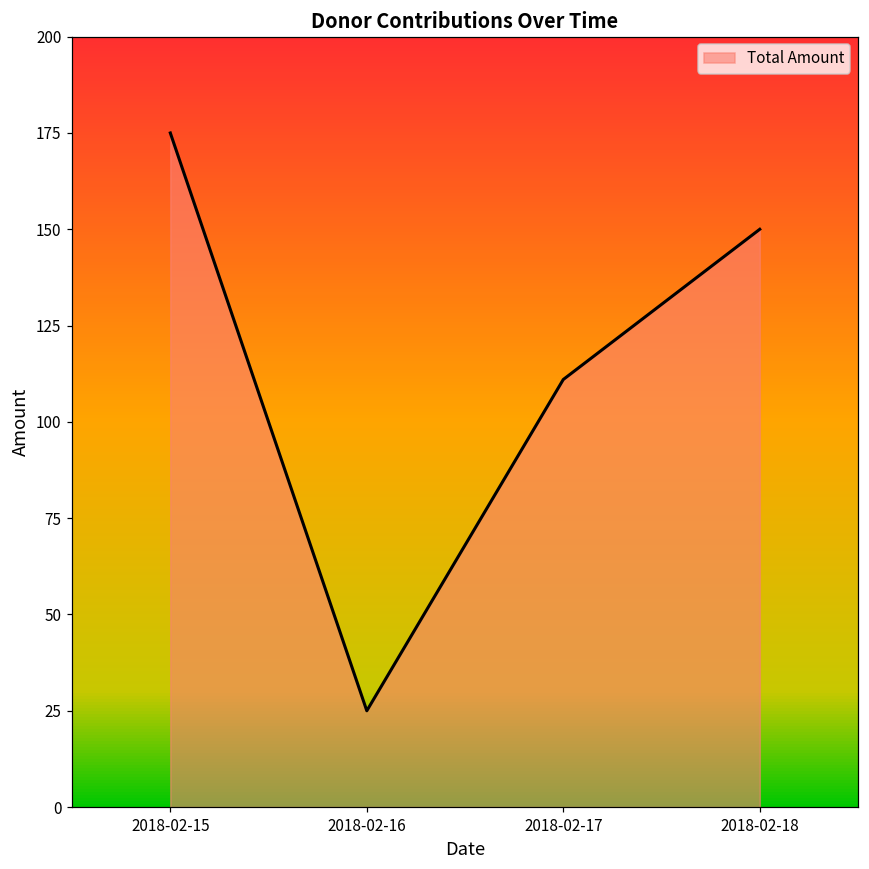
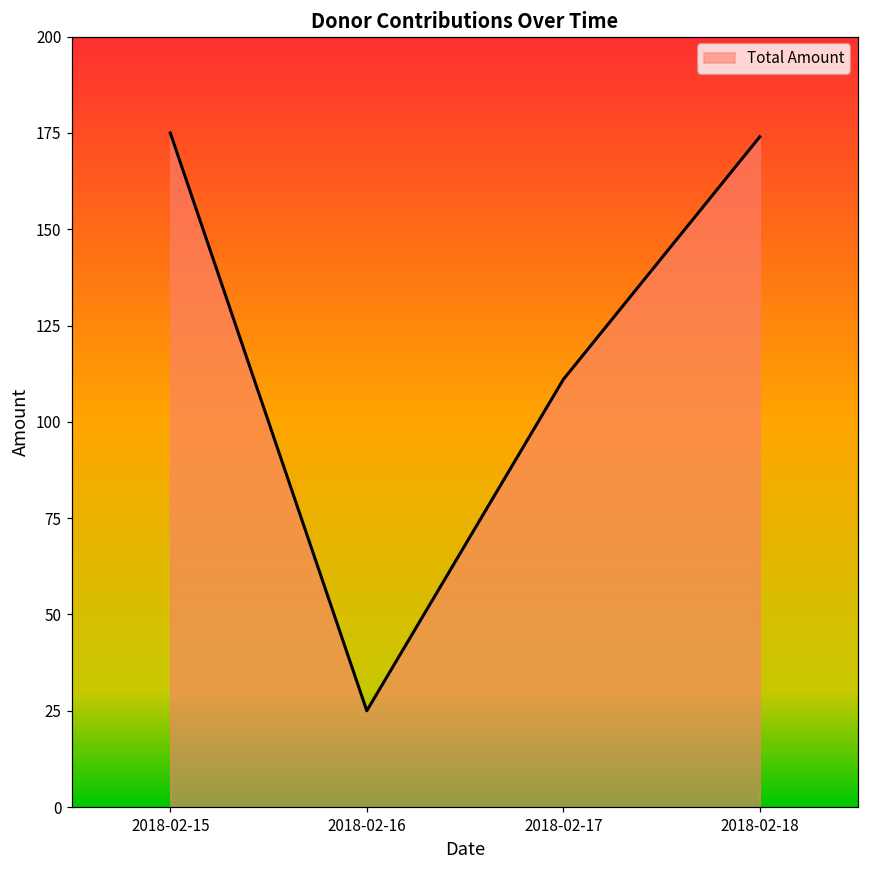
2018-02-18: 150 -> 174
